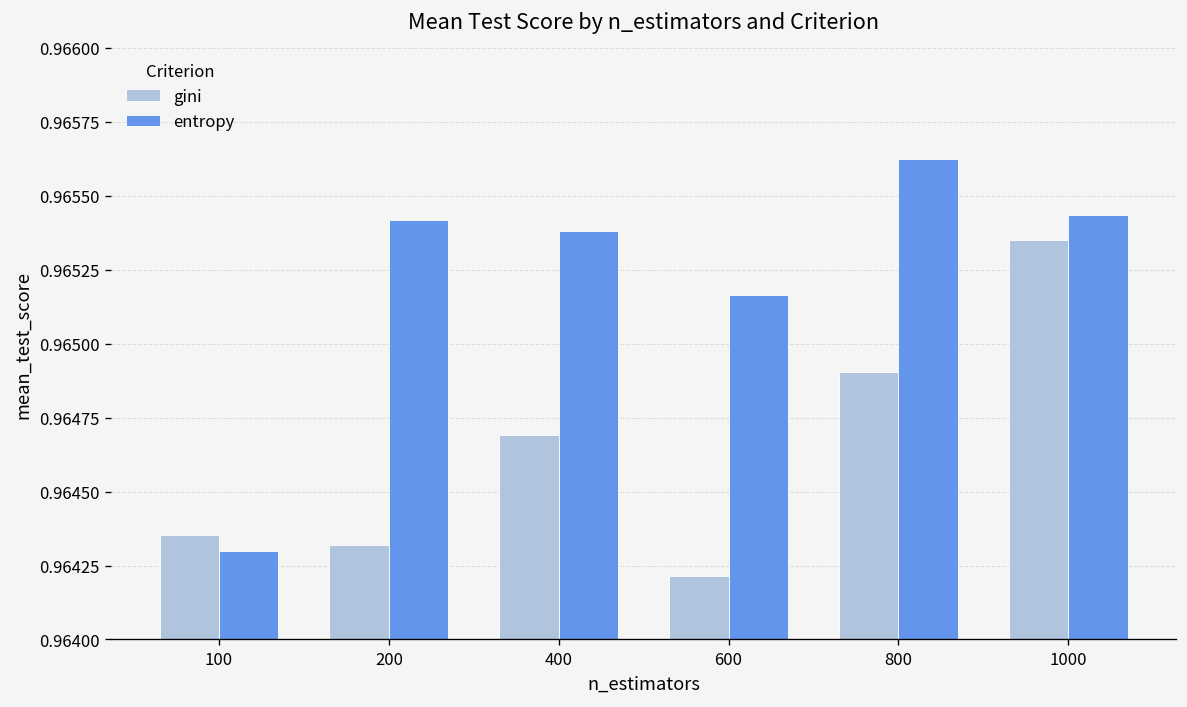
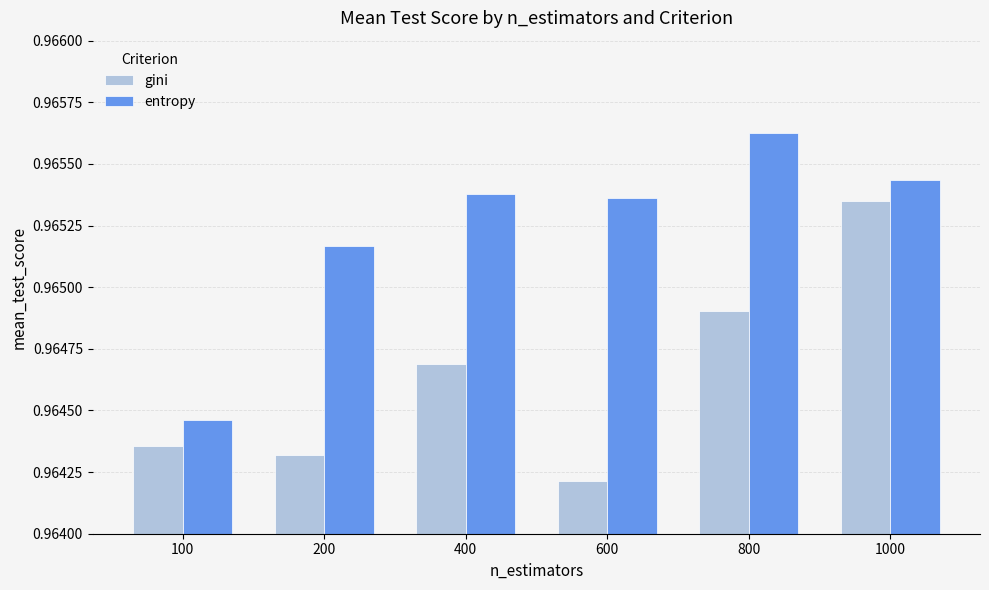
entropy, 100: 0.96430 -> 0.96446
entropy, 200: 0.96542 -> 0.96517
entropy, 600: 0.96517 -> 0.96536
